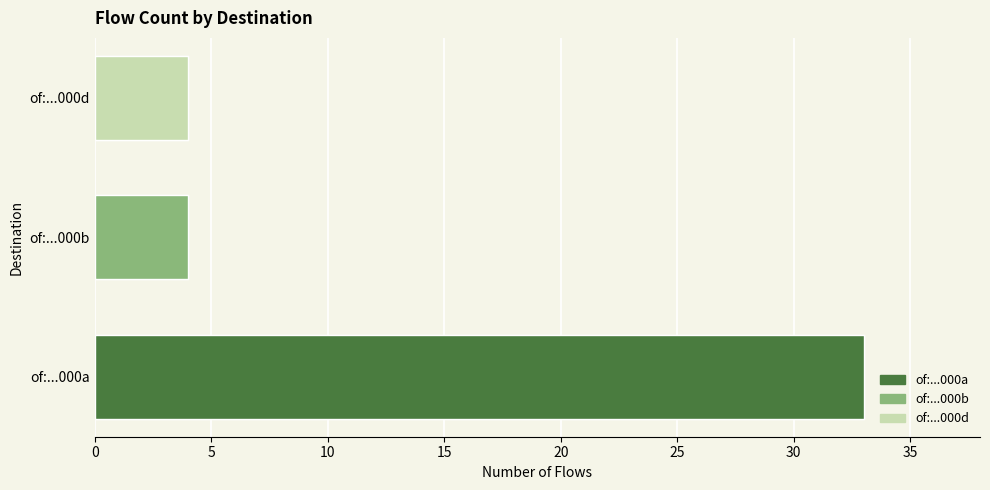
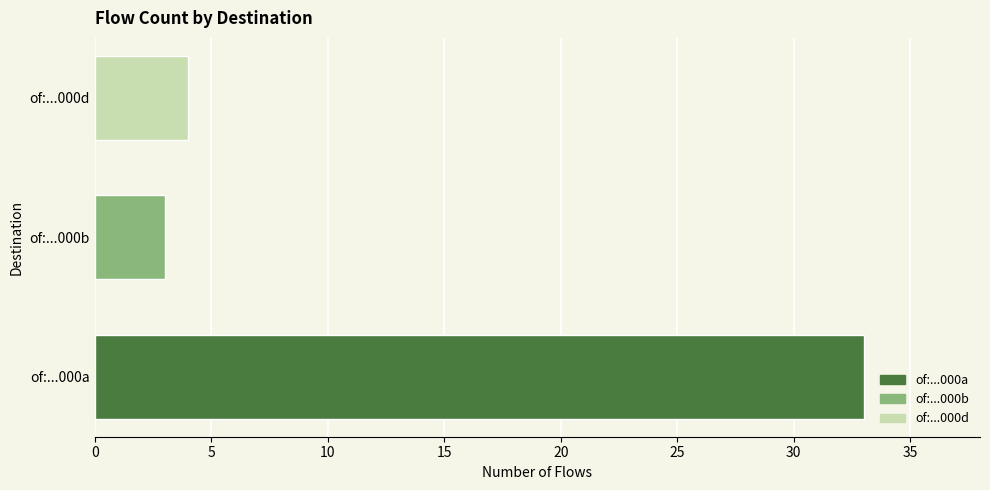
of:...000b, of:...000b: 4 -> 3
